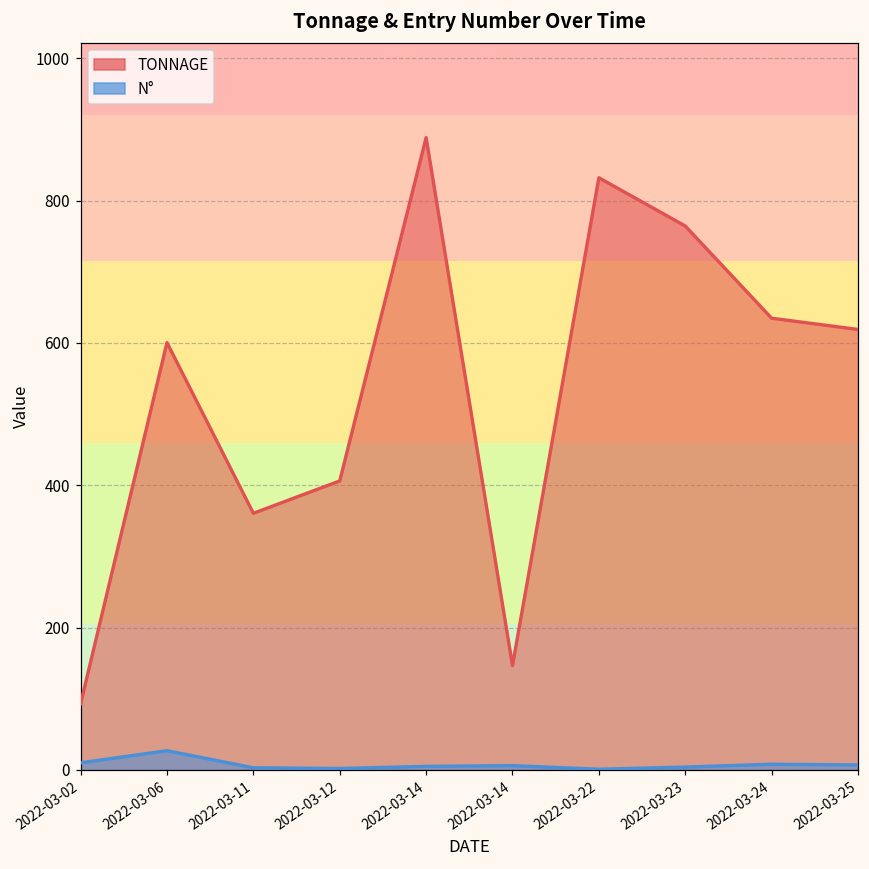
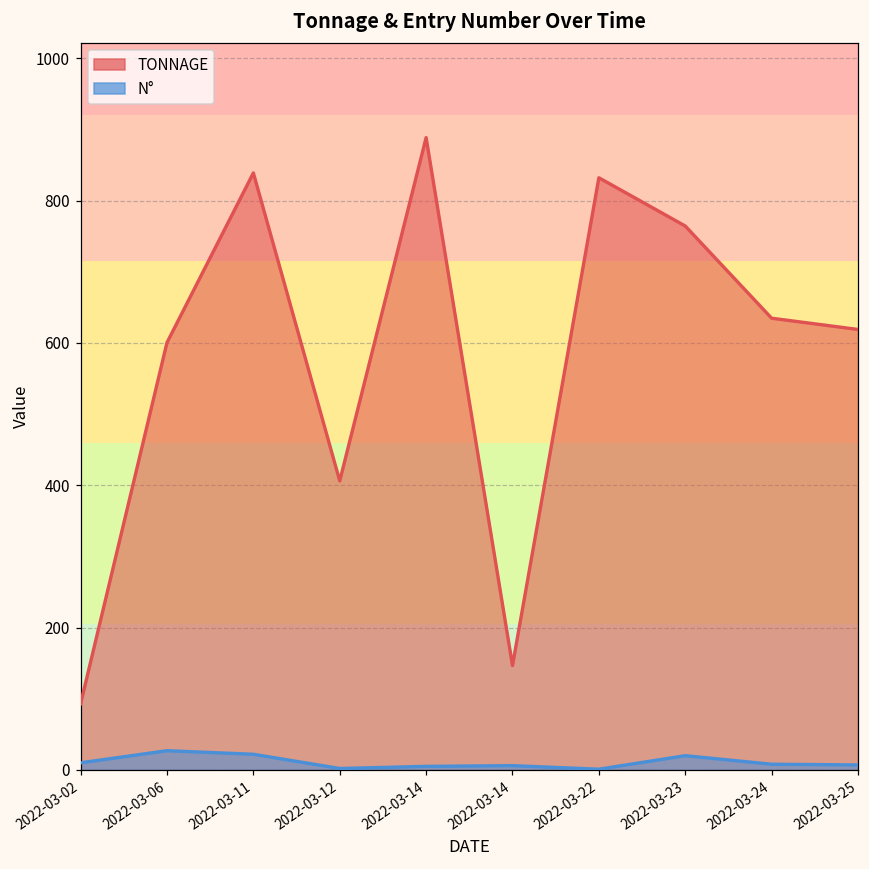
TONNAGE, 2022-03-11: 360 -> 840
N°, 2022-03-11: 0 -> 20
N°, 2022-03-23: 0 -> 20
